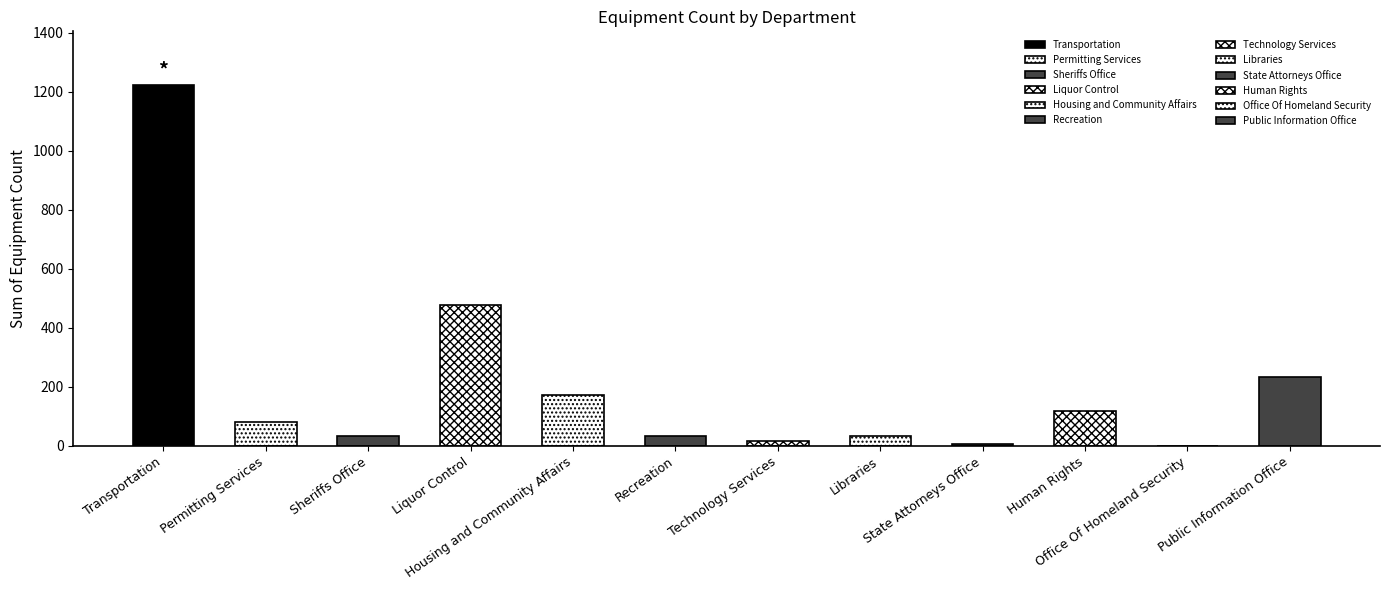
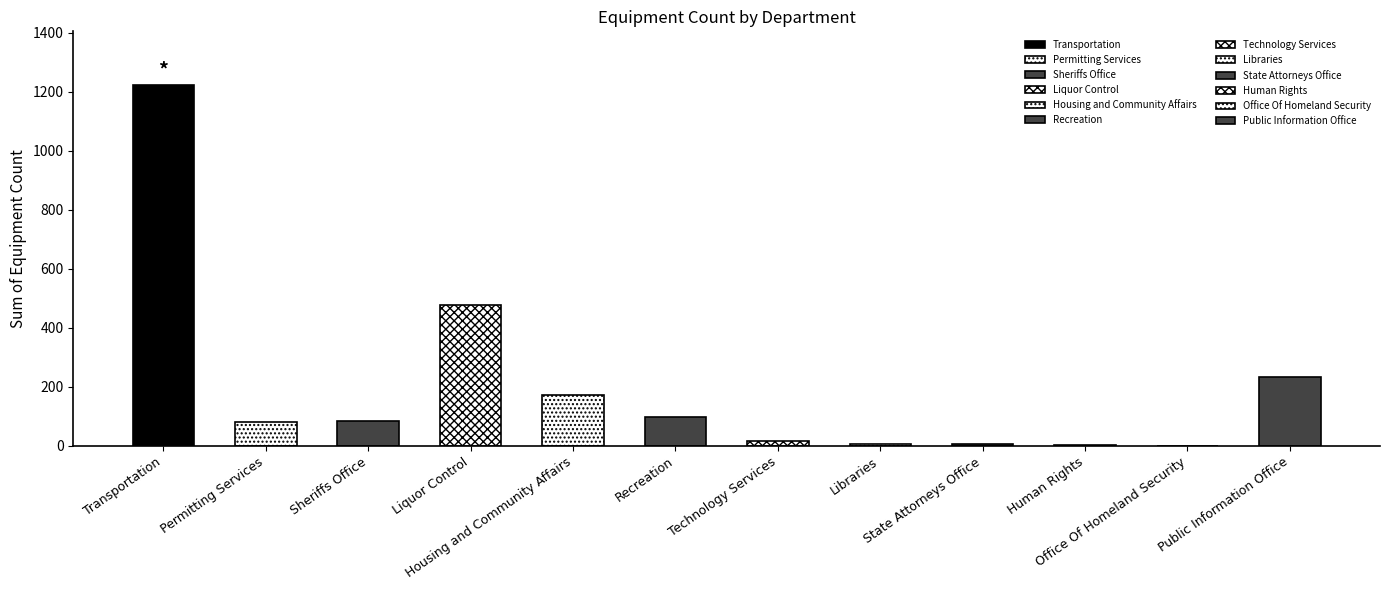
Sheriffs Office: 30 -> 90
Recreation: 40 -> 100
Libraries: 40 -> 10
Human Rights: 120 -> 0
